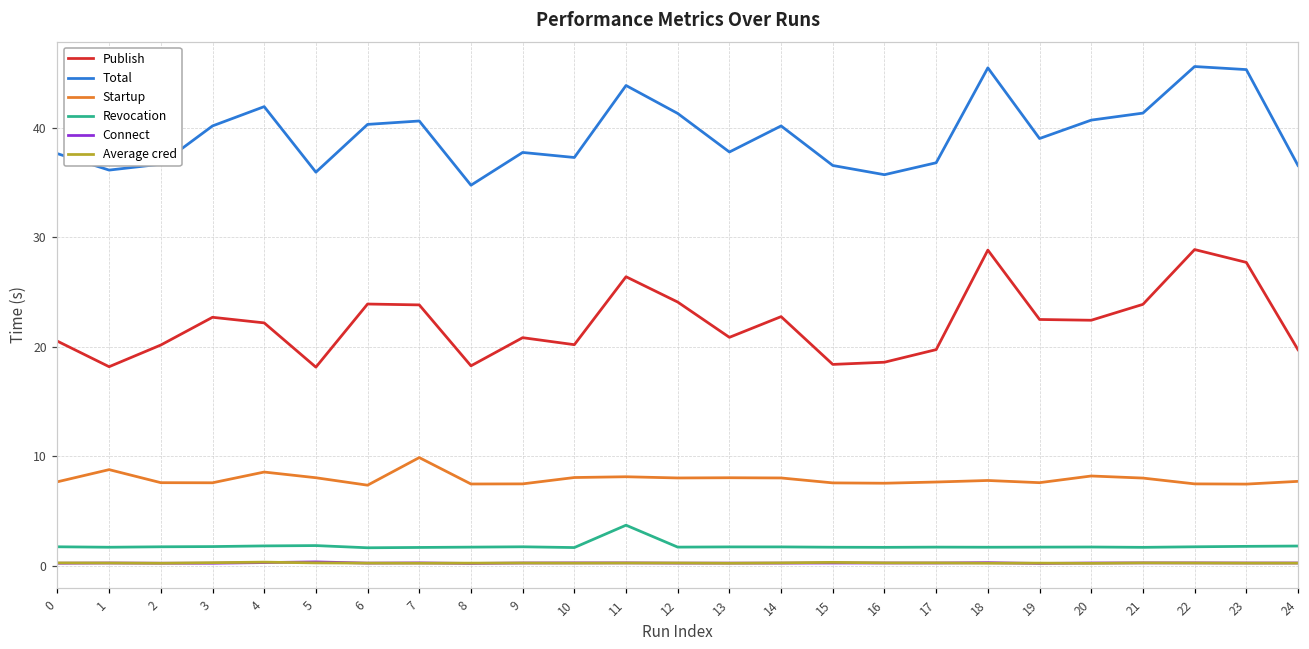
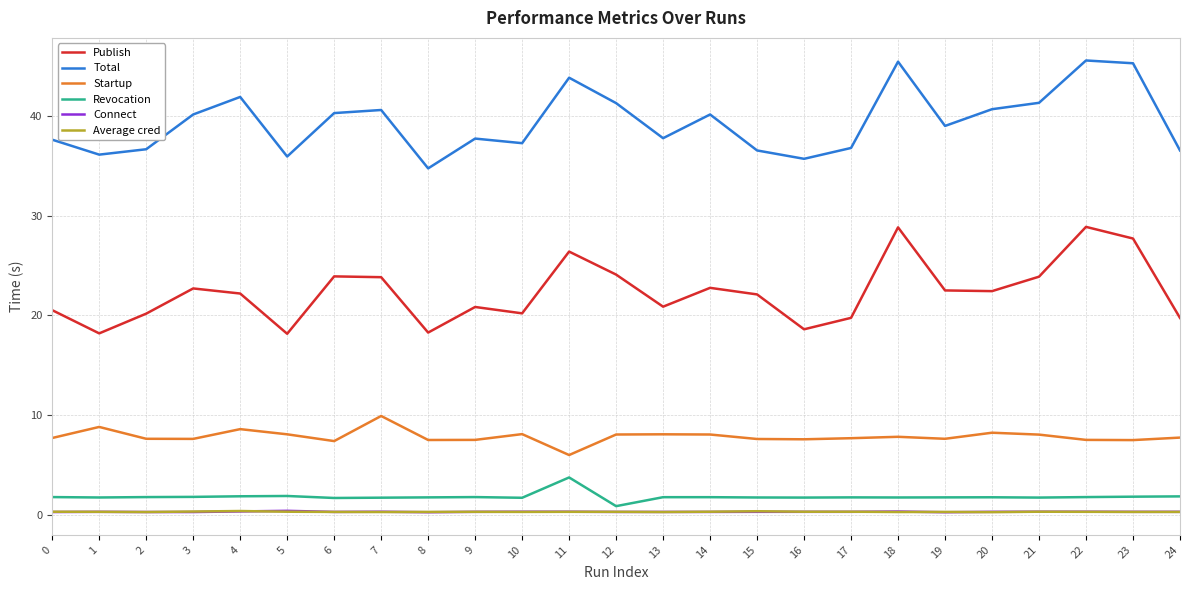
Startup, 11: 8 -> 6
Revocation, 12: 2 -> 1
Publish, 15: 18 -> 22
